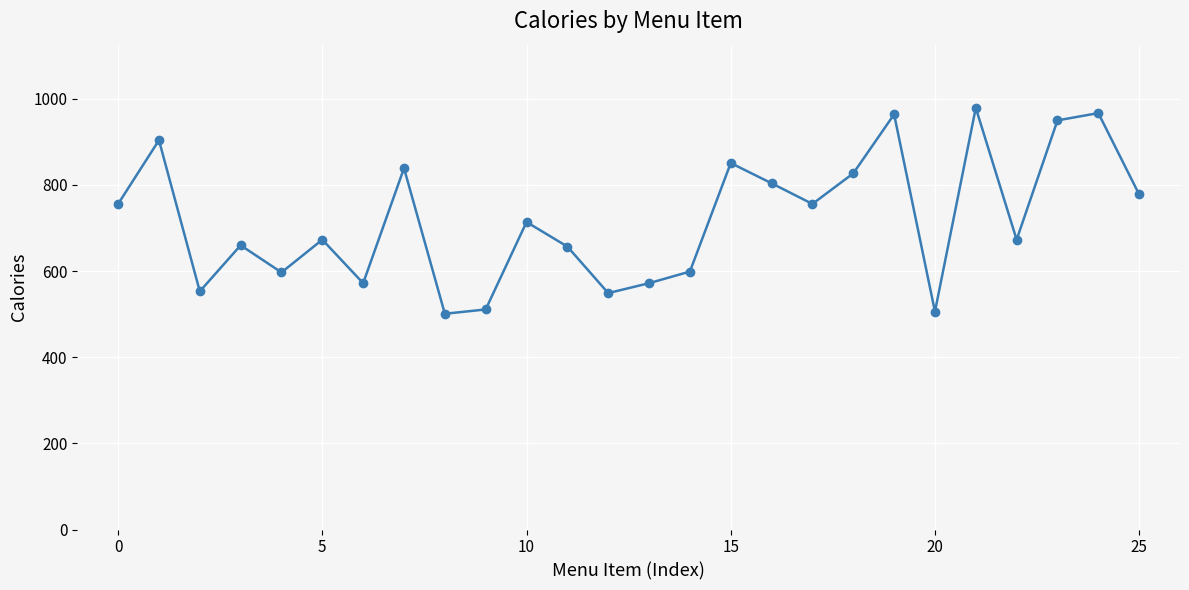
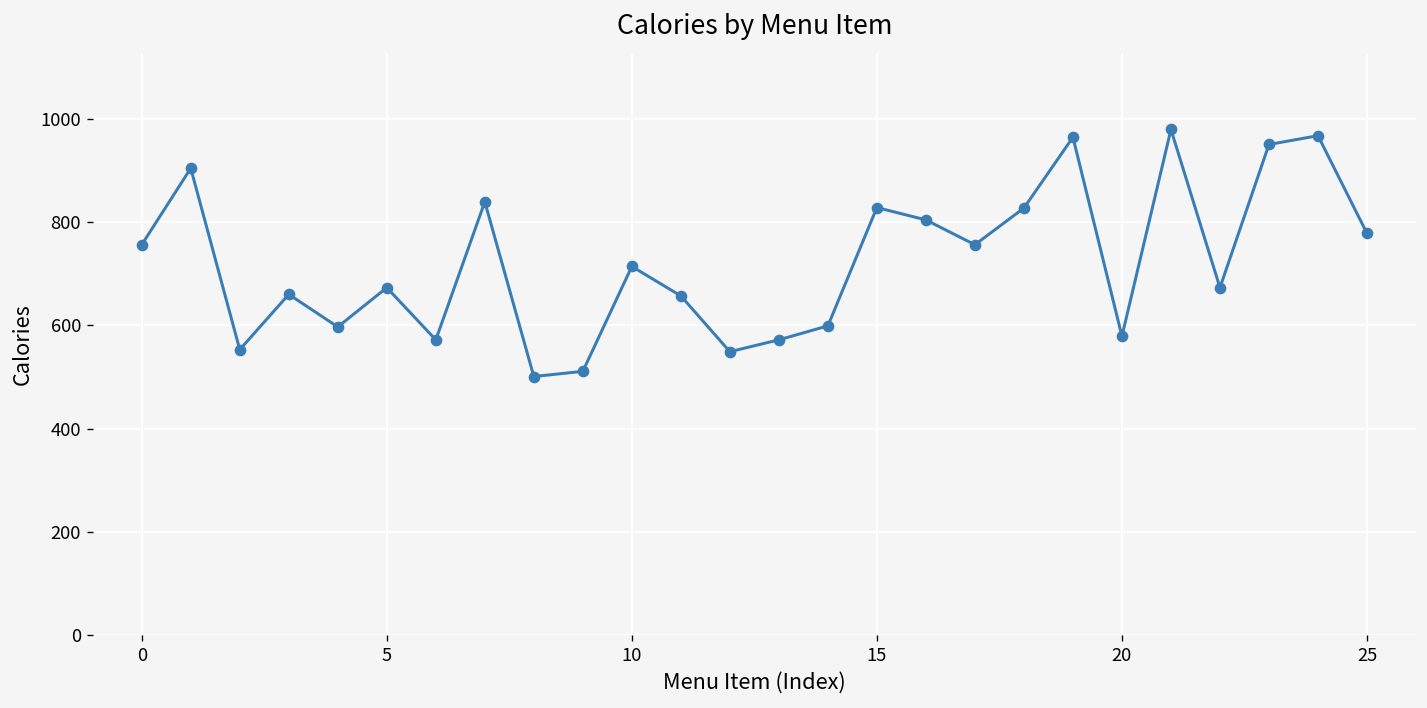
15: 850 -> 830
20: 510 -> 580
